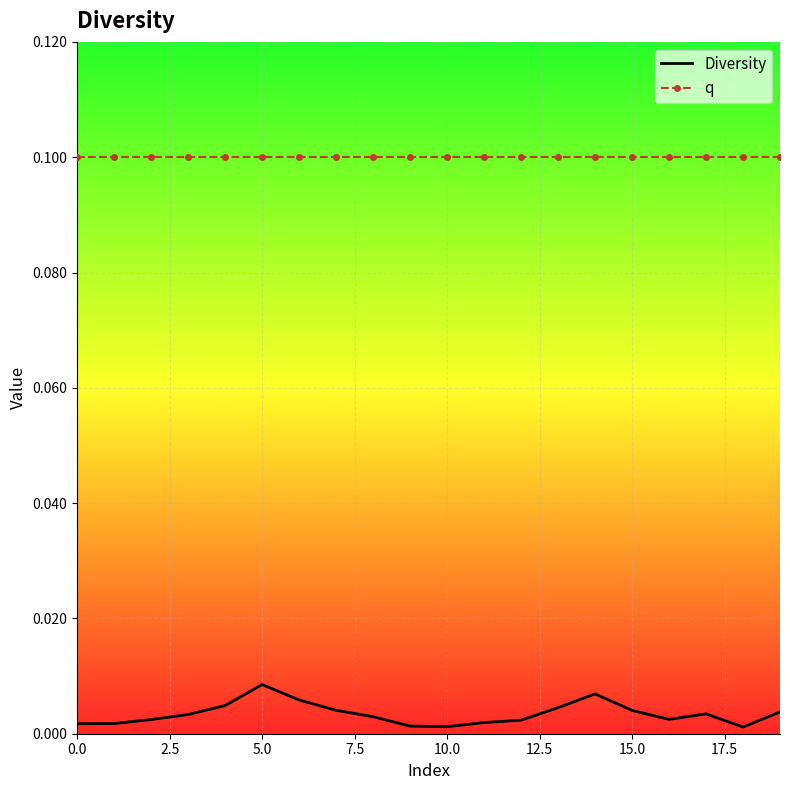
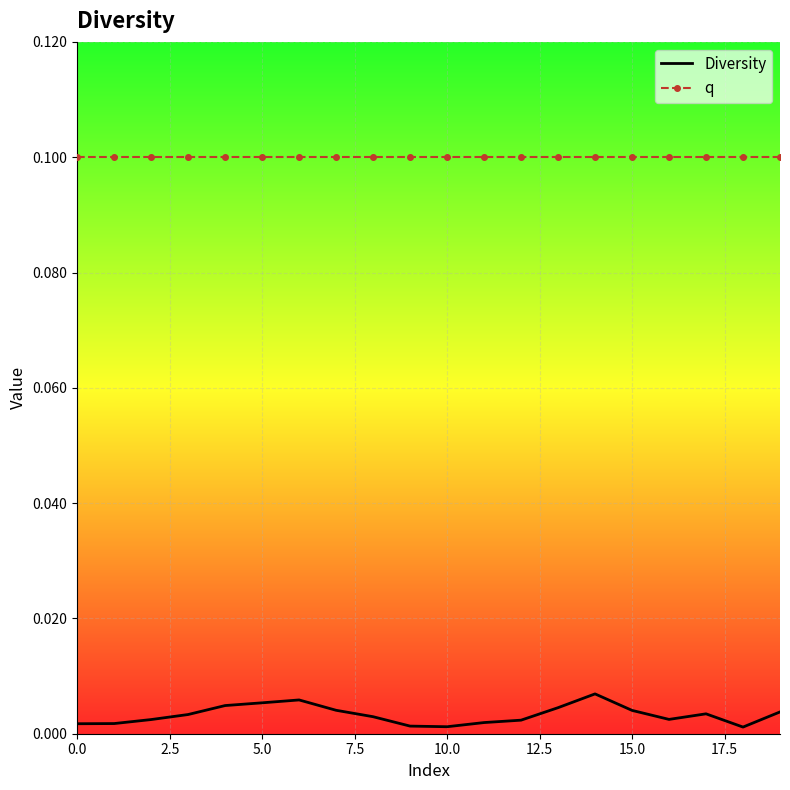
Diversity, 5.0: 0.009 -> 0.005
